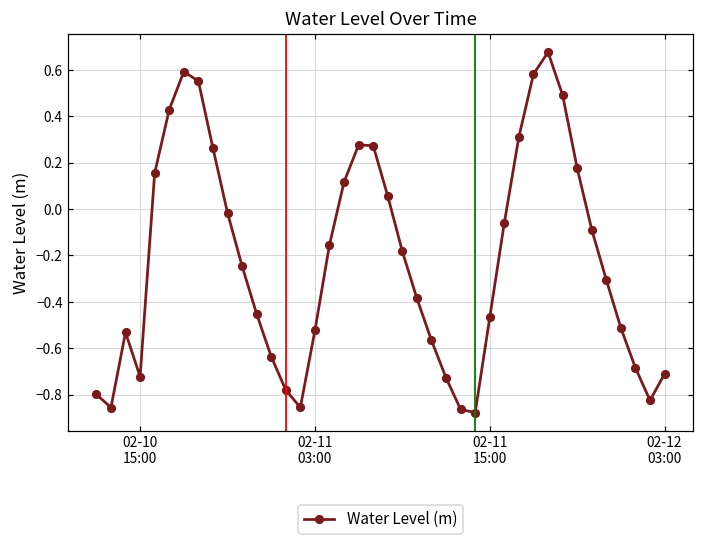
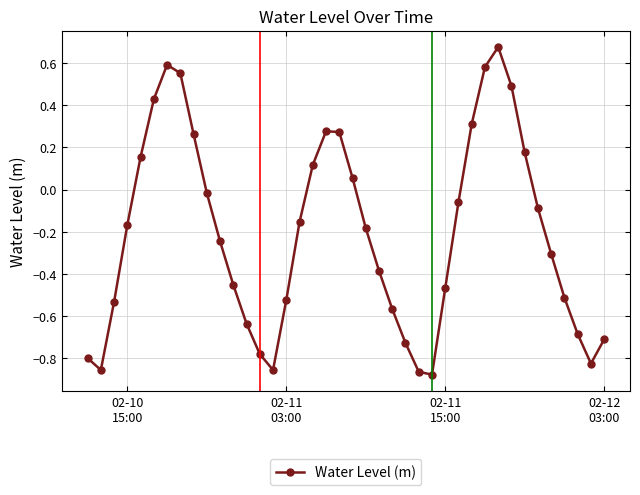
02-10 15:00: -0.72 -> -0.17
